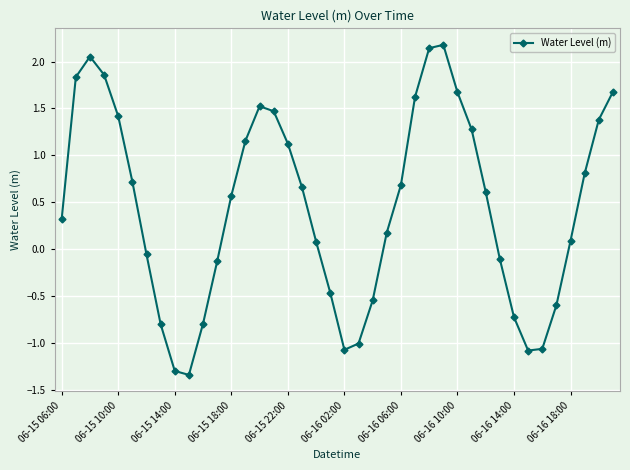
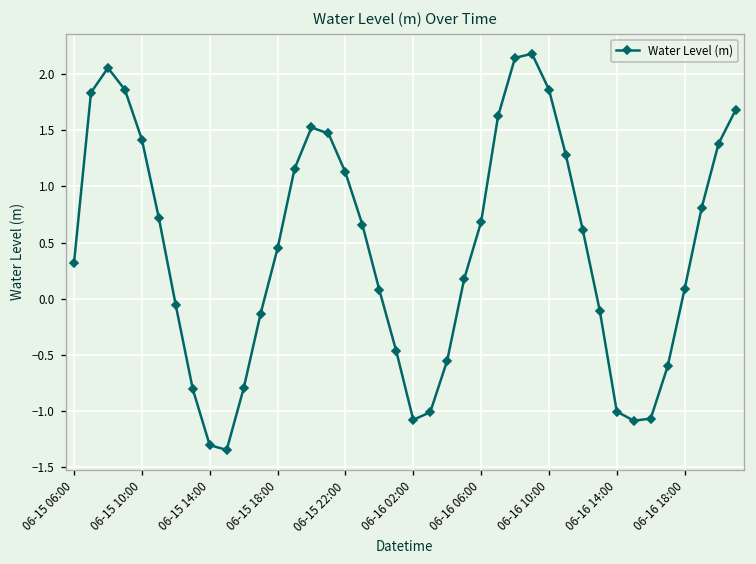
06-15 18:00: 0.6 -> 0.4
06-16 10:00: 1.7 -> 1.9
06-16 14:00: -0.7 -> -1.0
